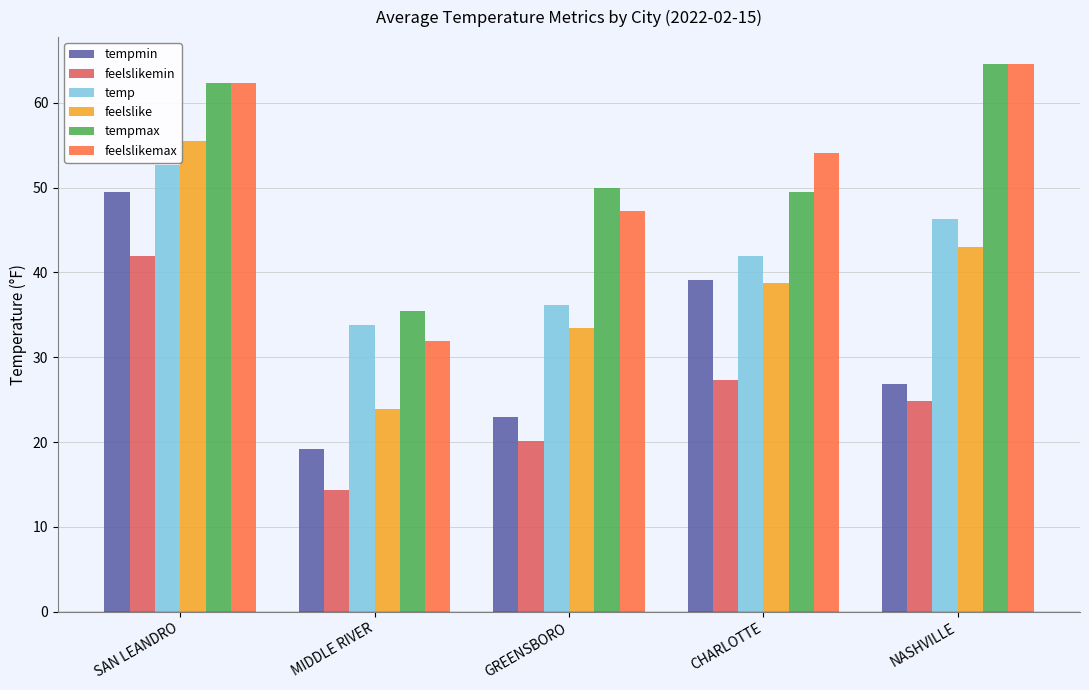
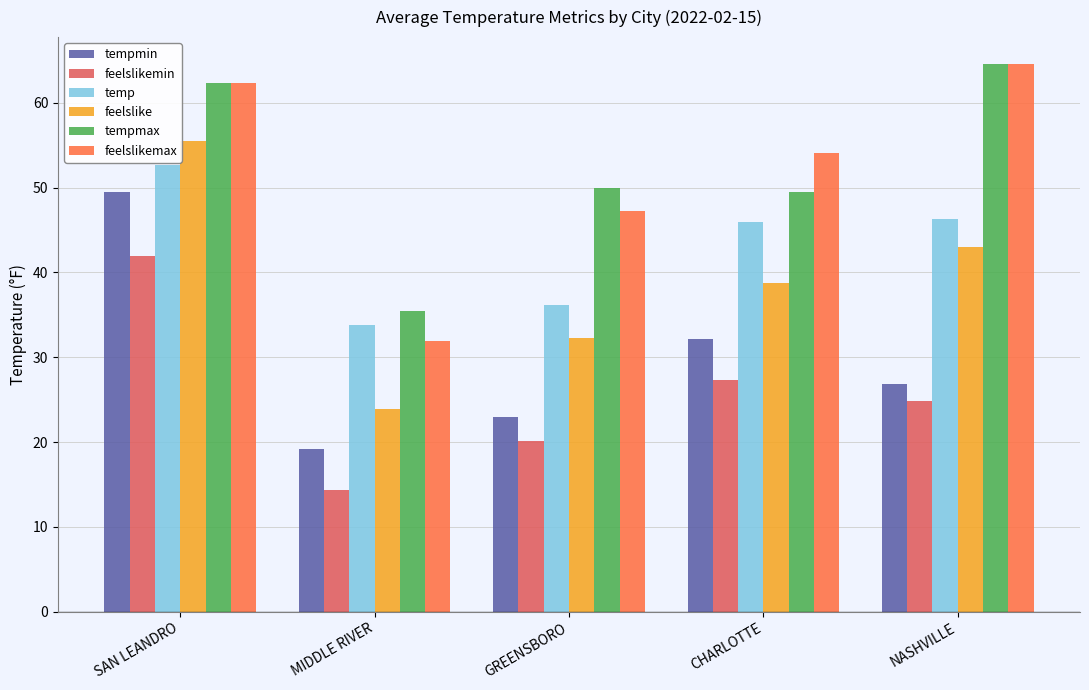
feelslike, GREENSBORO: 33 -> 32
tempmin, CHARLOTTE: 39 -> 32
temp, CHARLOTTE: 42 -> 46
